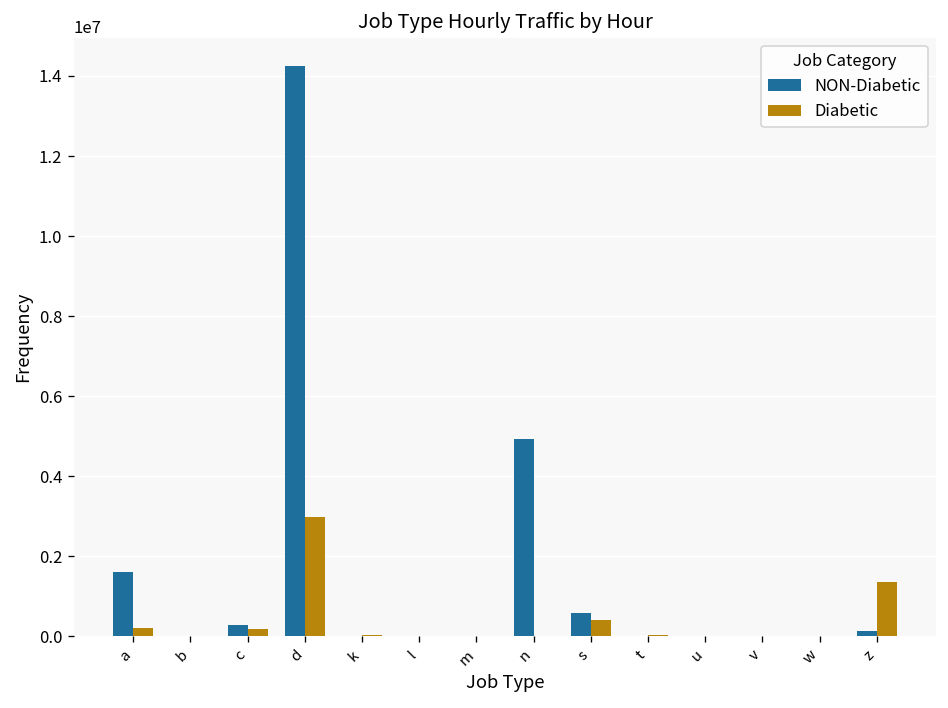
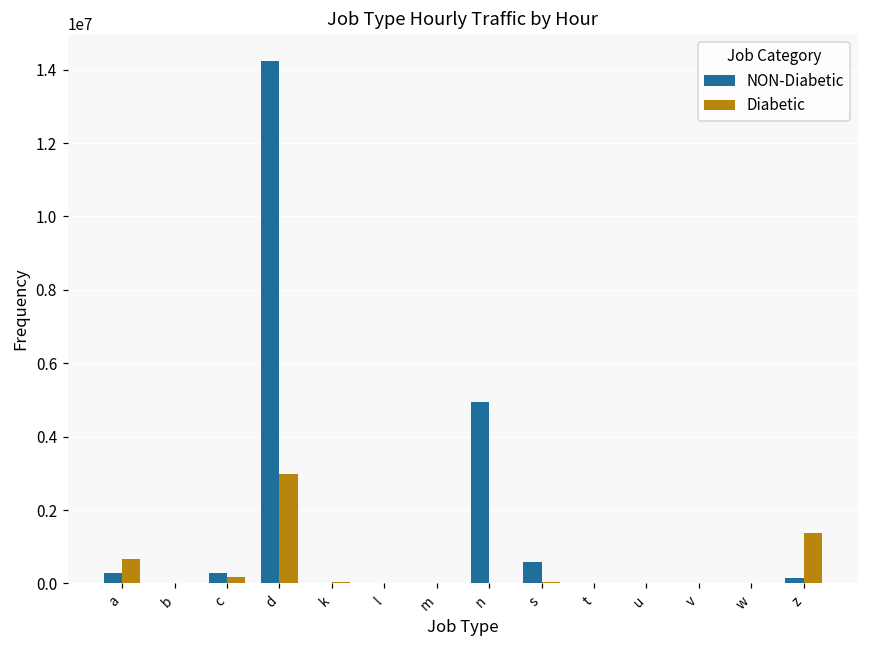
NON-Diabetic, a: 1600000 -> 300000
Diabetic, a: 200000 -> 700000
Diabetic, s: 400000 -> 0
